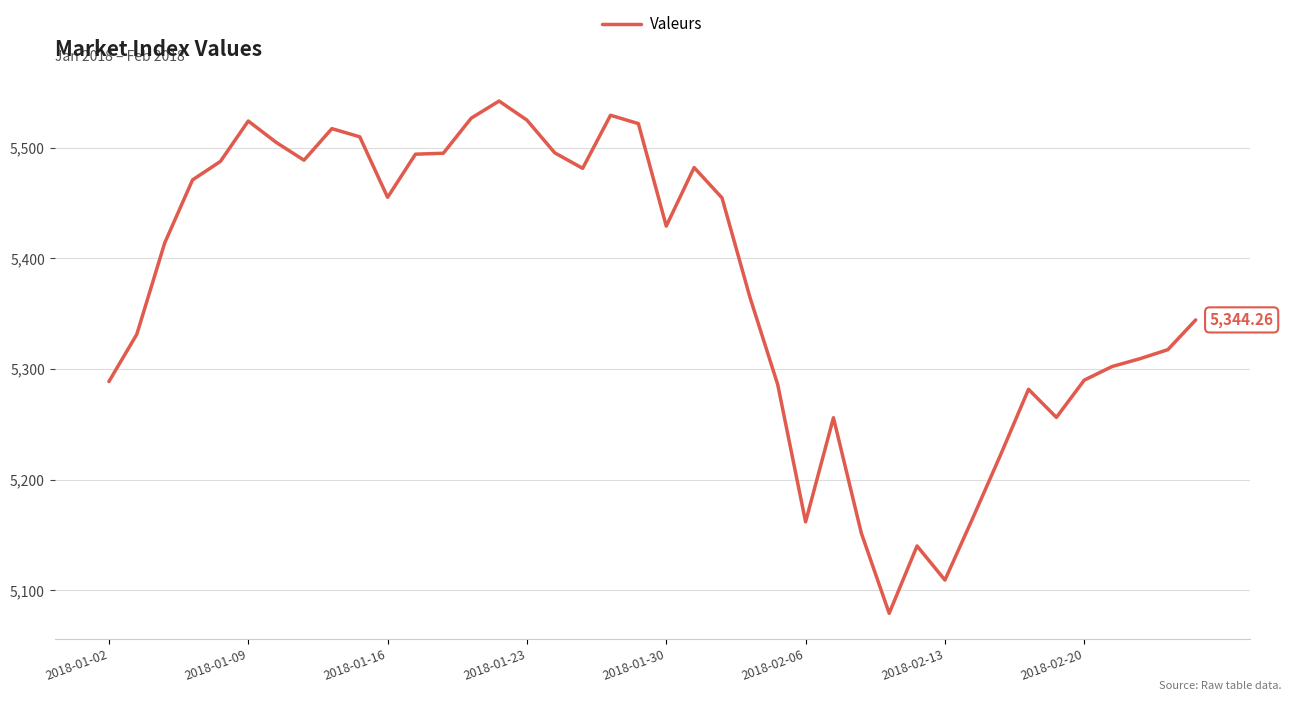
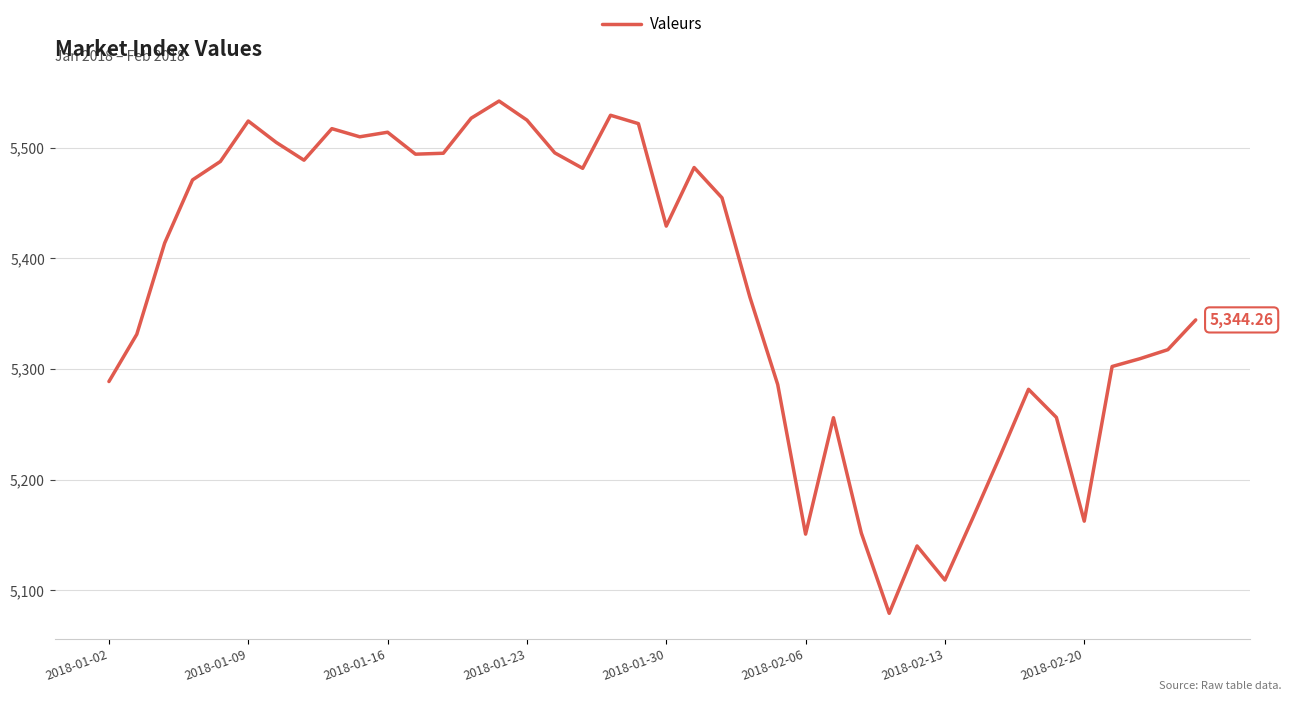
2018-01-16: 5,455 -> 5,514
2018-02-06: 5,162 -> 5,151
2018-02-20: 5,290 -> 5,162
